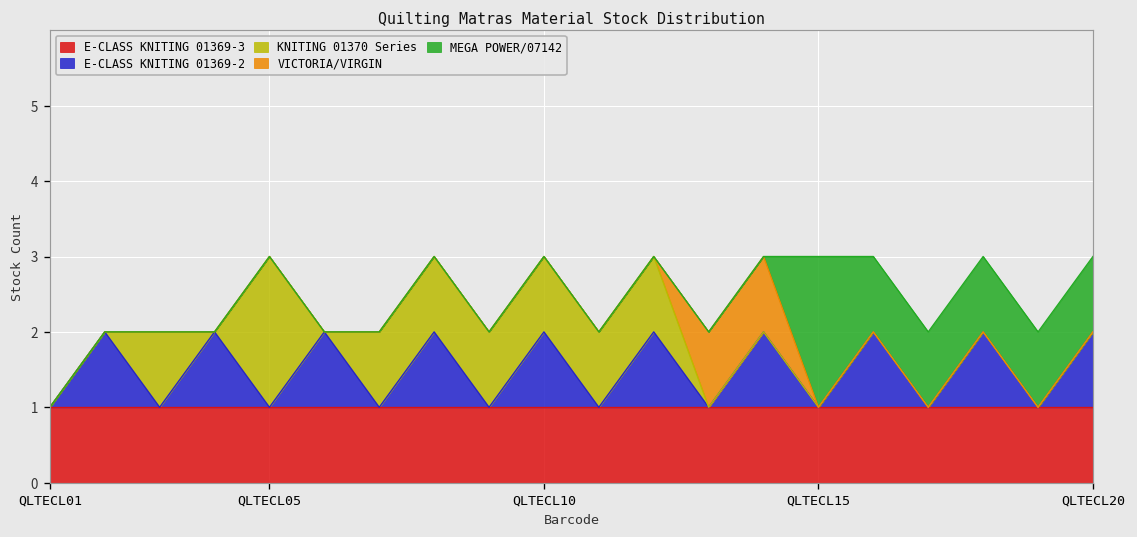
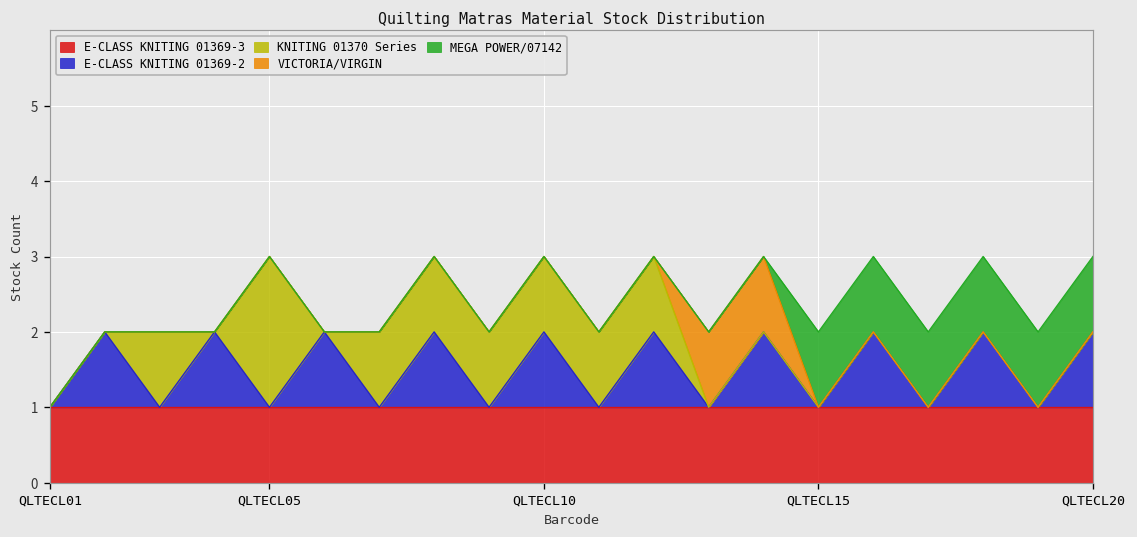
MEGA POWER/07142, QLTECL15: 2 -> 1
